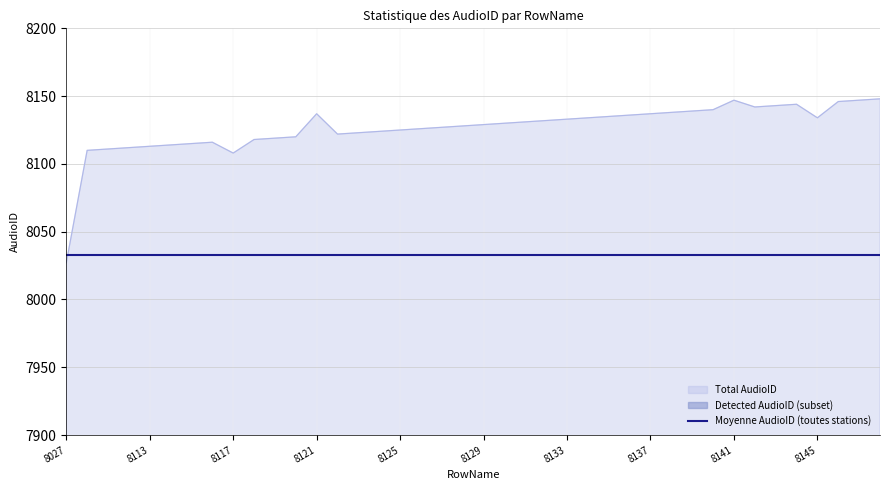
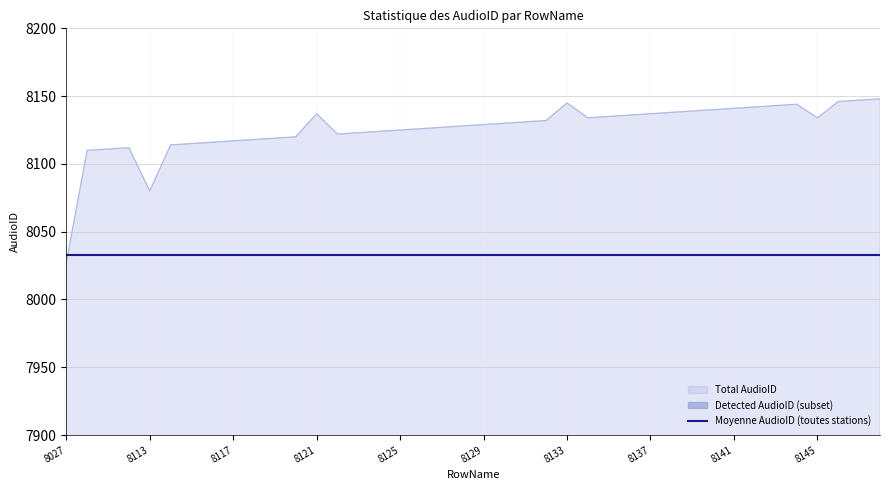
Total AudioID, 8113: 8113 -> 8080
Total AudioID, 8117: 8108 -> 8117
Total AudioID, 8133: 8133 -> 8145
Total AudioID, 8141: 8147 -> 8141
